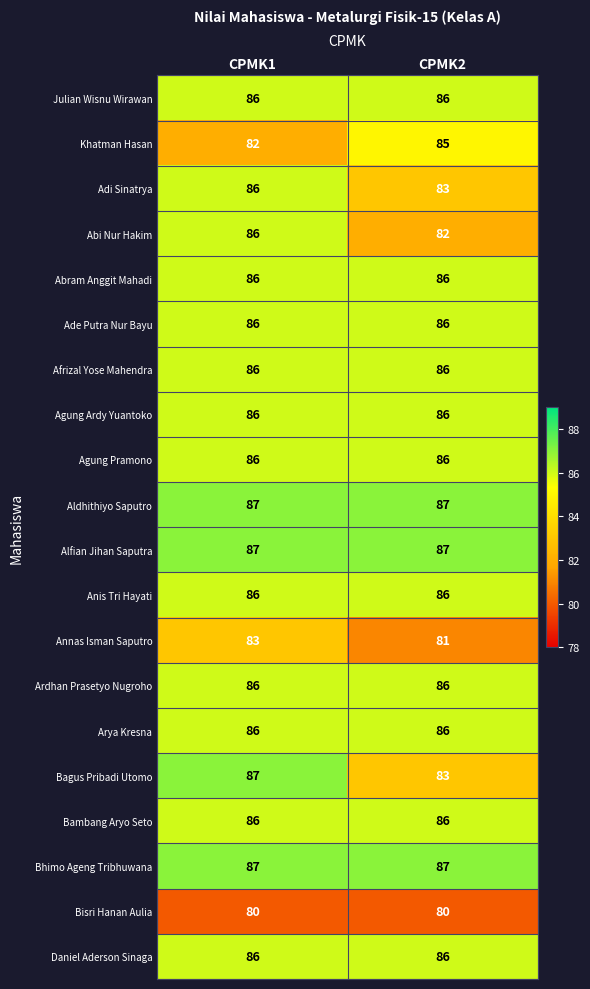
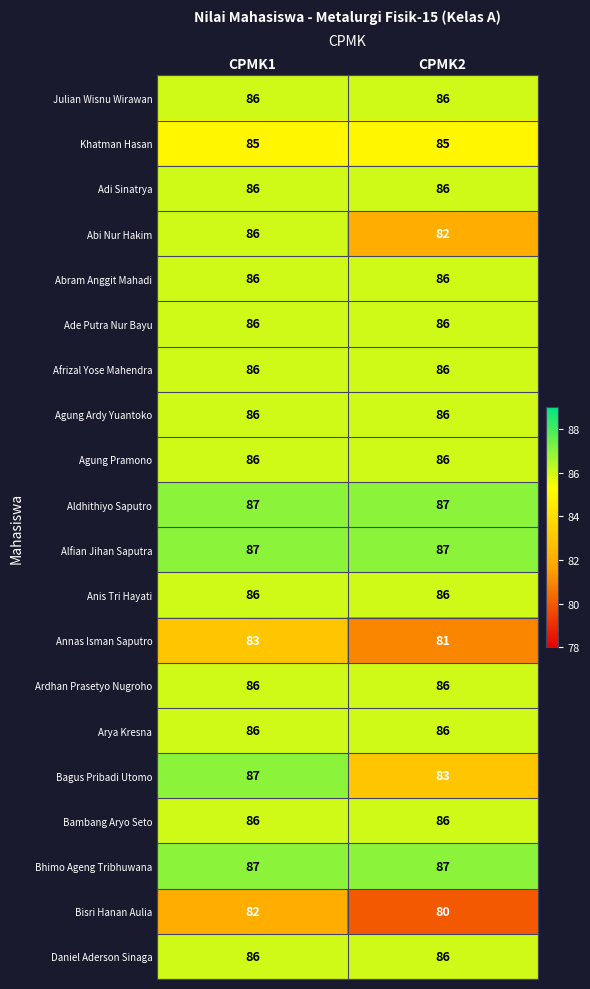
Khatman Hasan, CPMK1: 82 -> 85
Adi Sinatrya, CPMK2: 83 -> 86
Bisri Hanan Aulia, CPMK1: 80 -> 82
